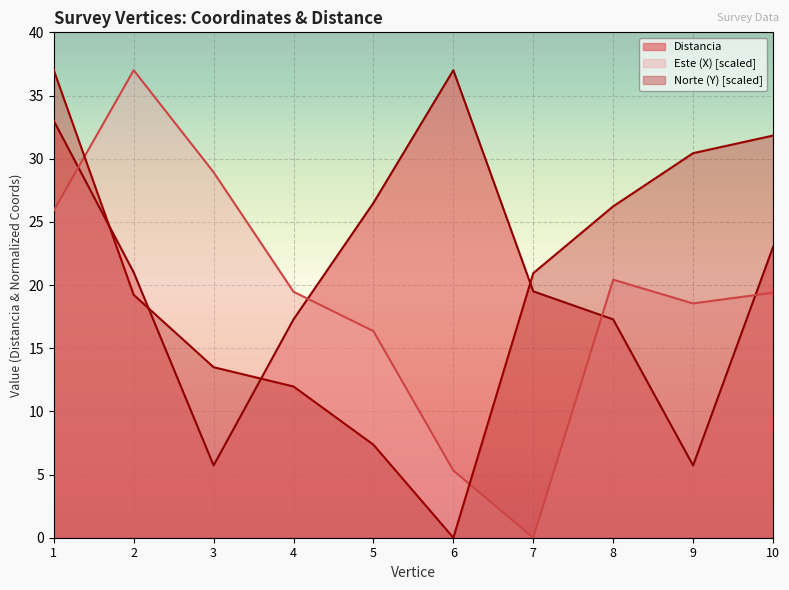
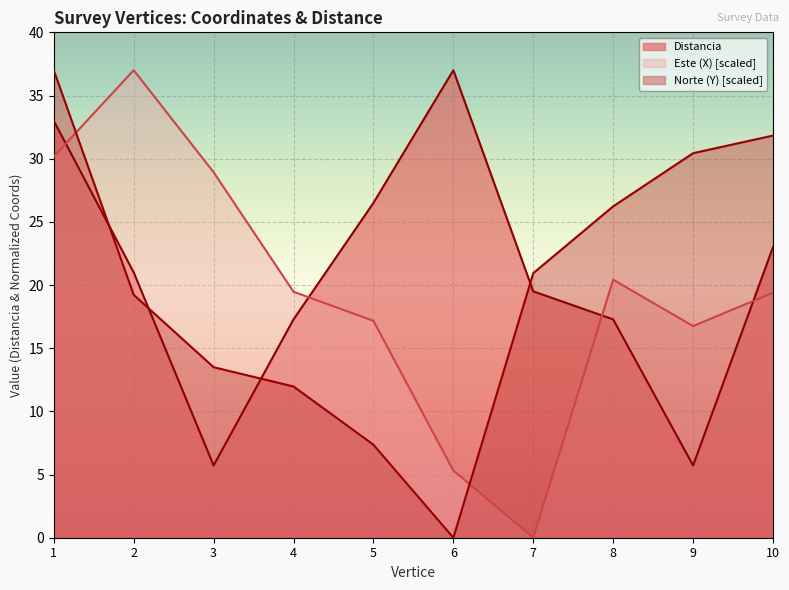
Este (X) [scaled], 1: 25.9 -> 30.2
Este (X) [scaled], 5: 16.4 -> 17.2
Este (X) [scaled], 9: 18.5 -> 16.8
